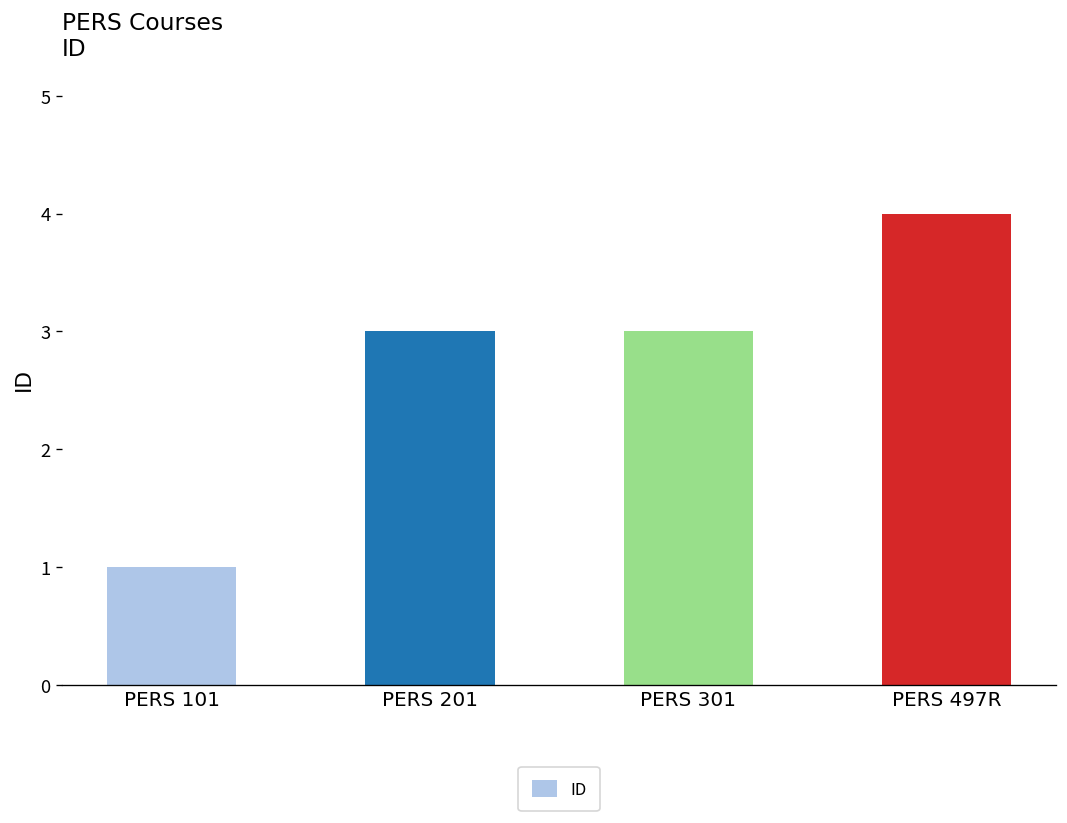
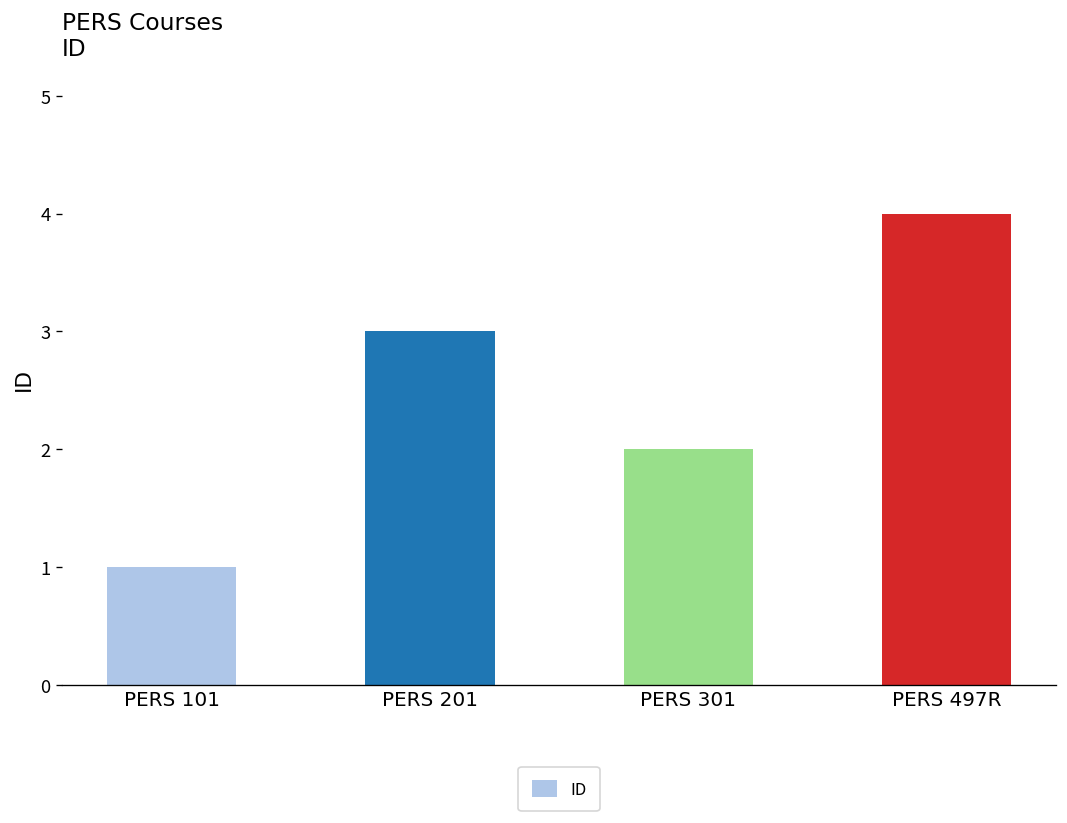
PERS 301: 3 -> 2
